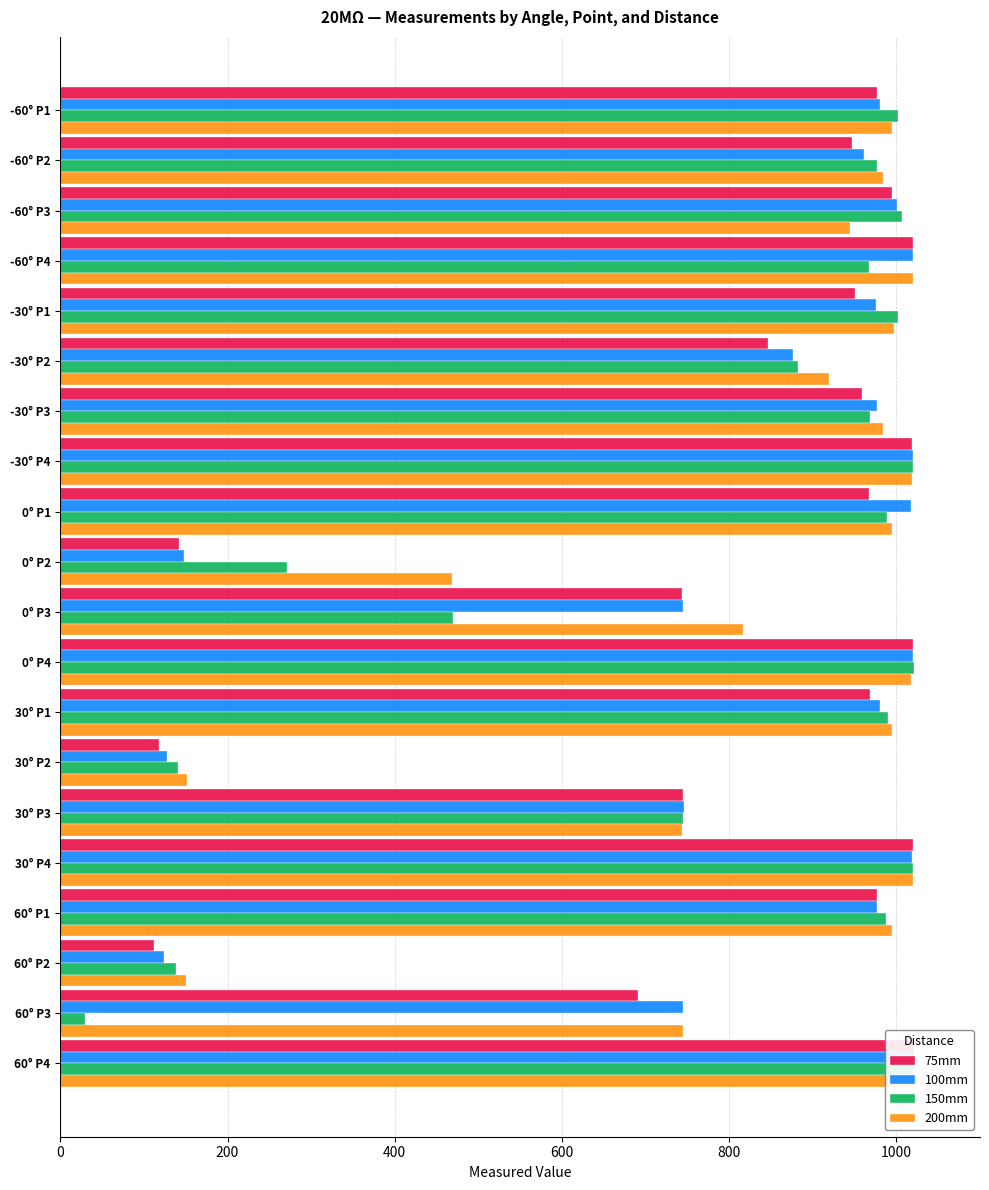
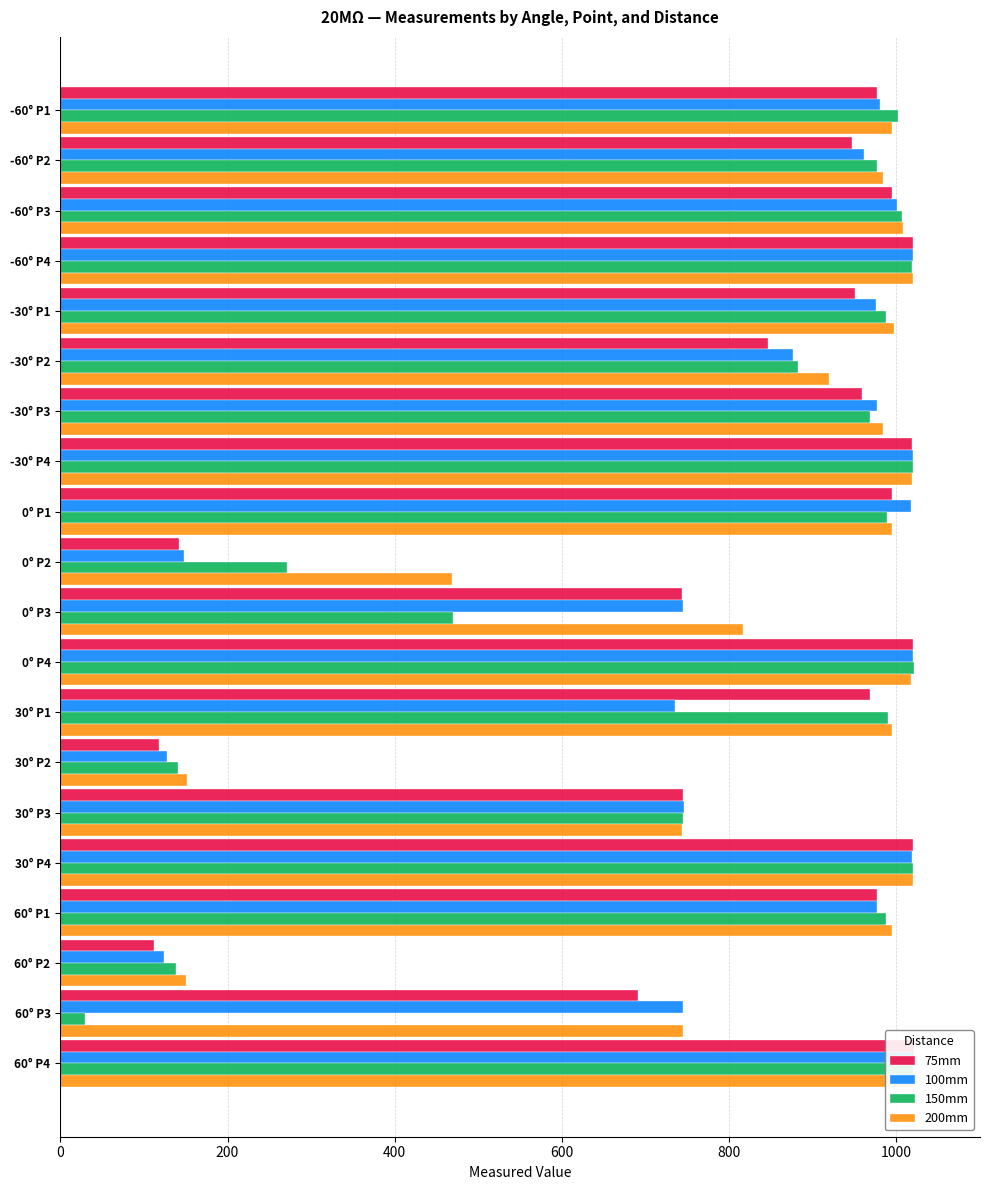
200mm, -60° P3: 940 -> 1010
150mm, -60° P4: 970 -> 1020
150mm, -30° P1: 1000 -> 990
75mm, 0° P1: 970 -> 990
100mm, 30° P1: 980 -> 740
